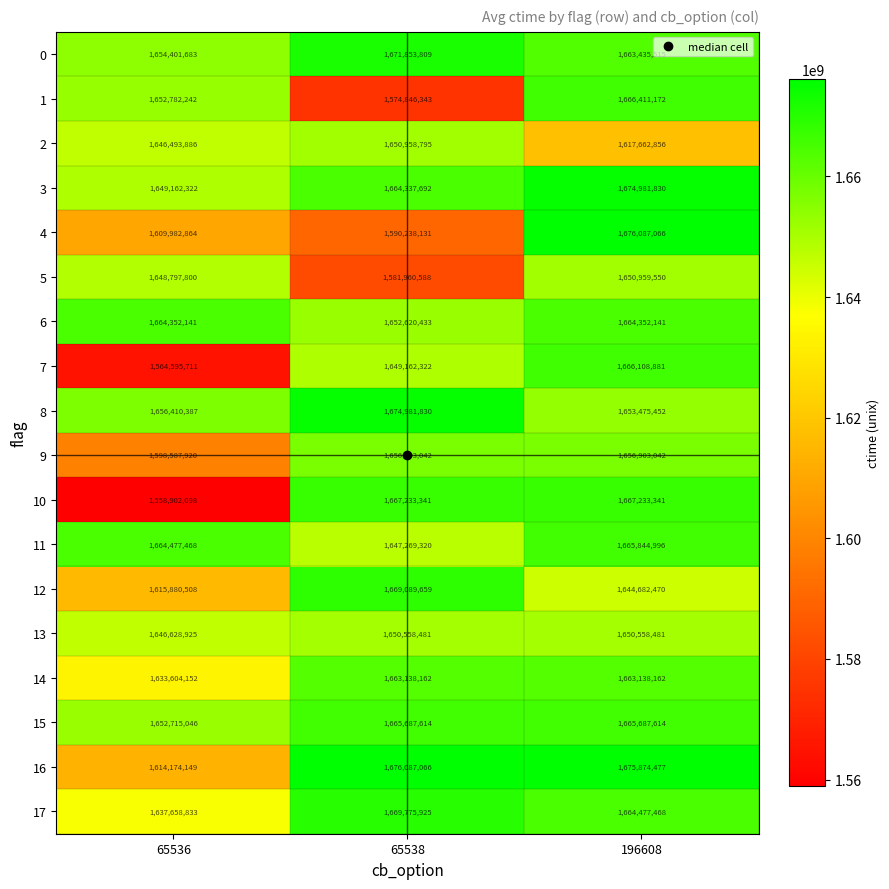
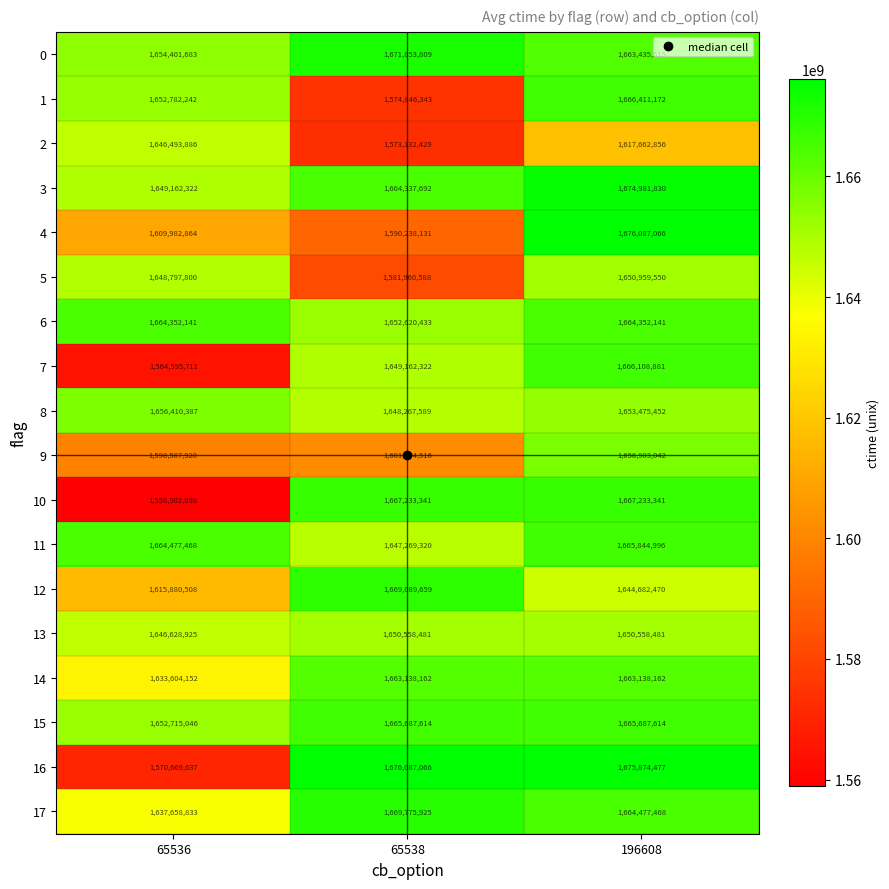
2, 65538: 1,650,958,795 -> 1,573,132,429
8, 65538: 1,674,981,830 -> 1,648,267,589
9, 65538: 1,656,903,042 -> 1,601,574,516
16, 65536: 1,614,174,149 -> 1,570,669,637
